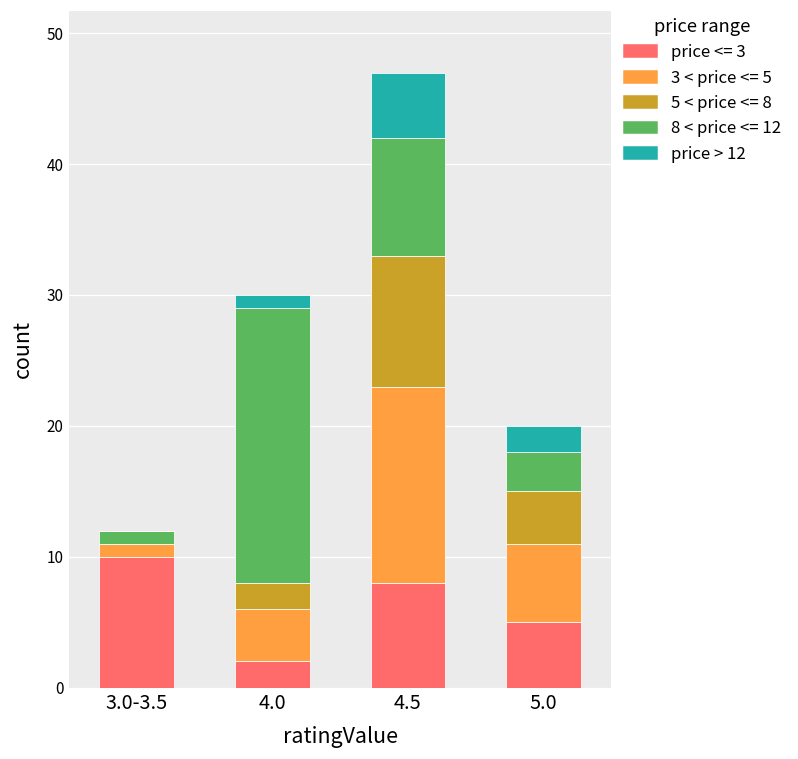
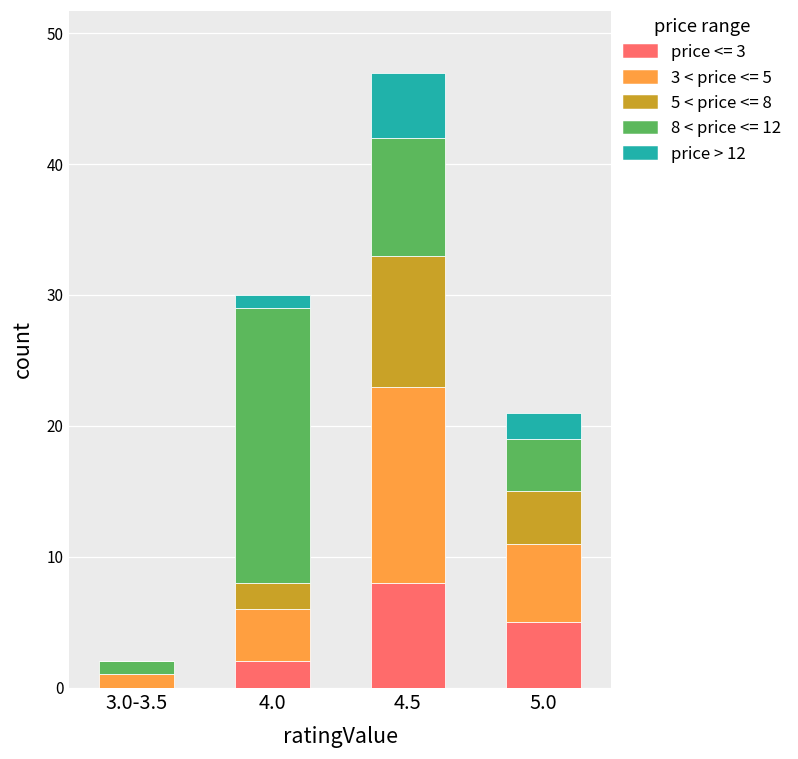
price <= 3, 3.0-3.5: 10 -> 0
8 < price <= 12, 5.0: 3 -> 4
